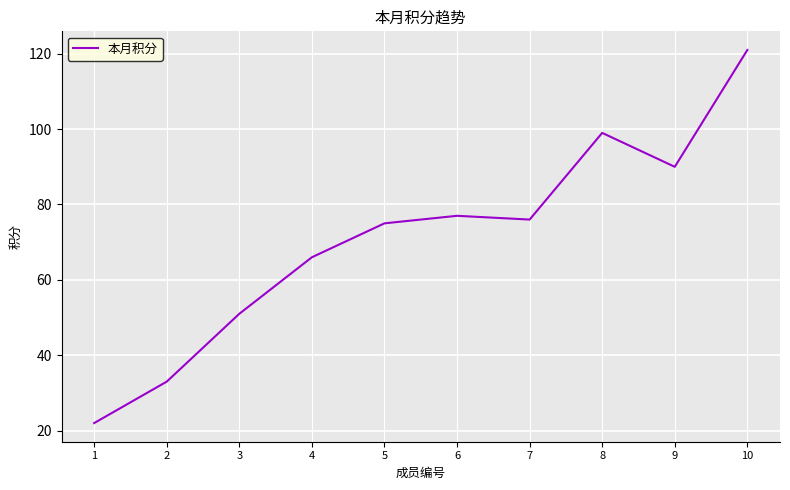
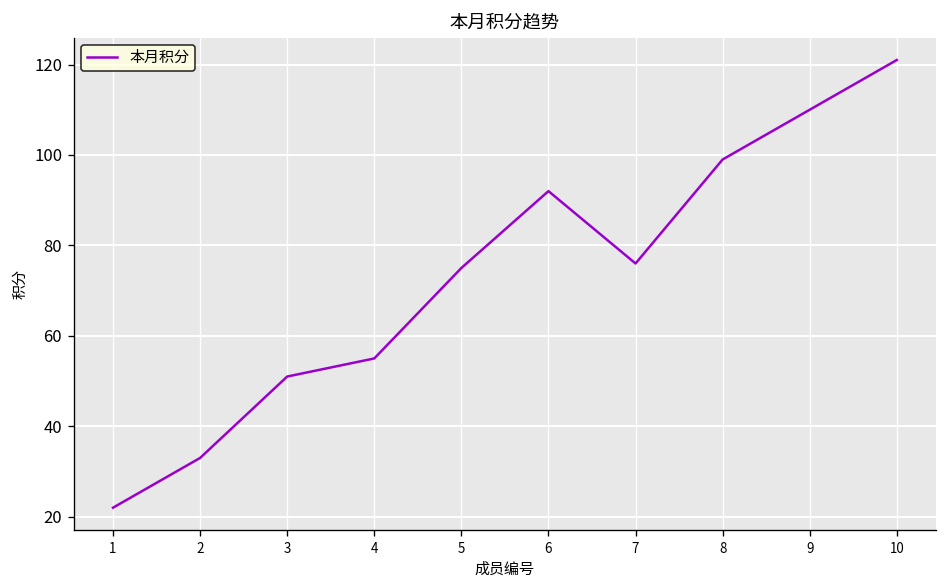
4: 66 -> 55
6: 77 -> 92
9: 90 -> 110
